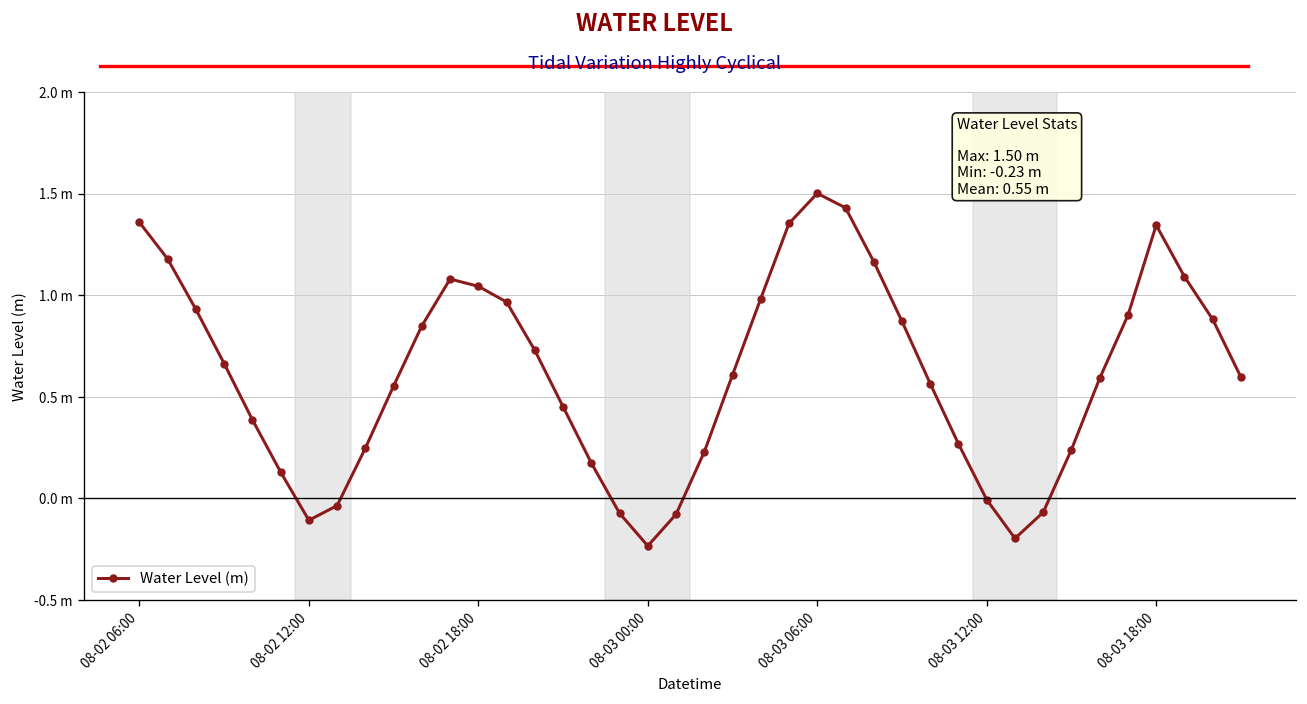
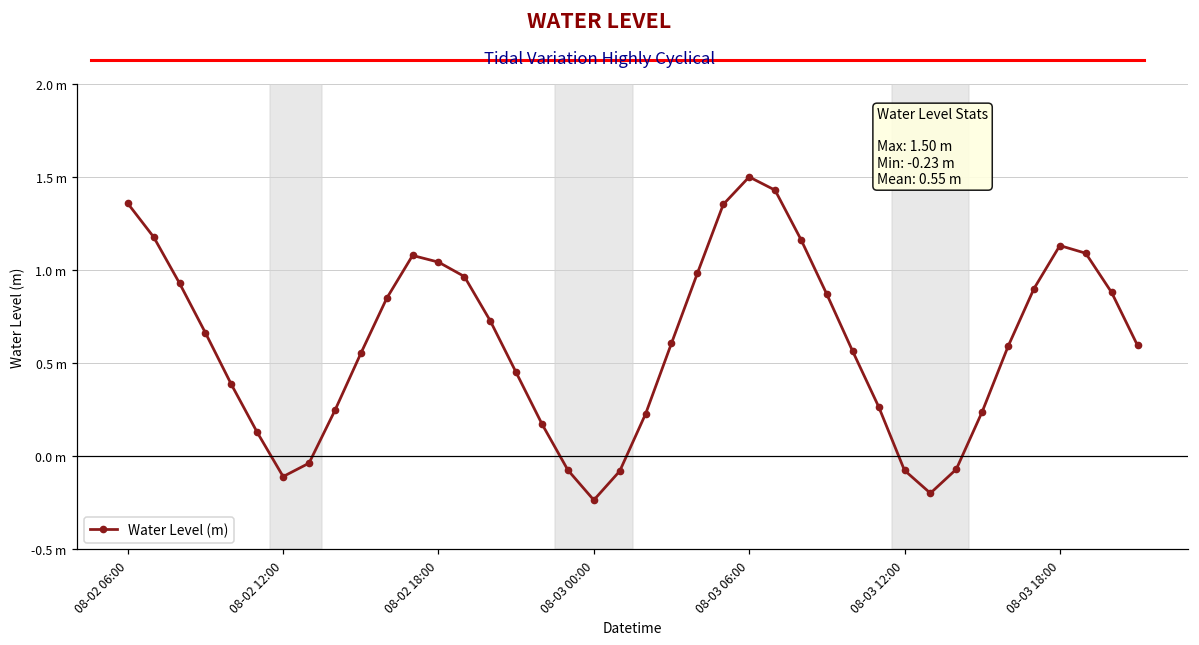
08-03 12:00: -0.01 m -> -0.08 m
08-03 18:00: 1.34 m -> 1.13 m
